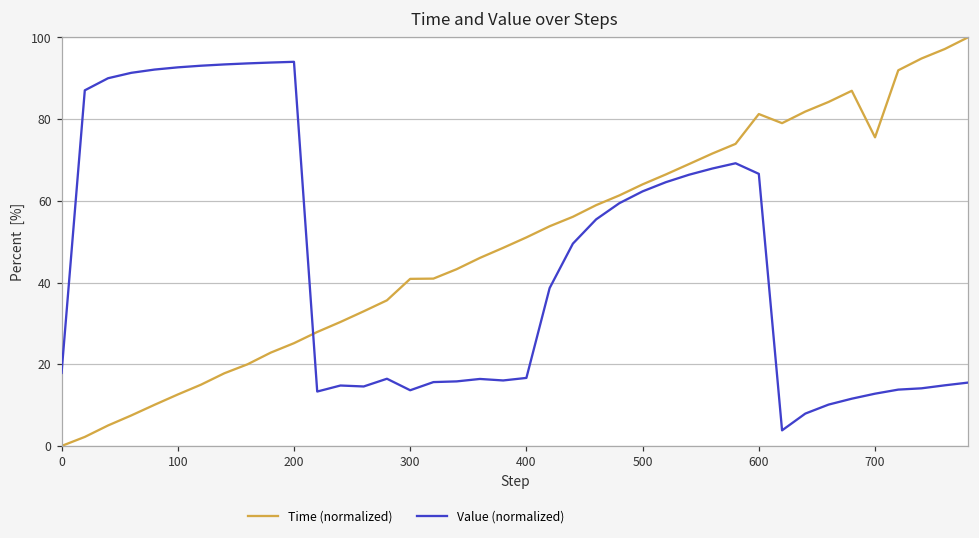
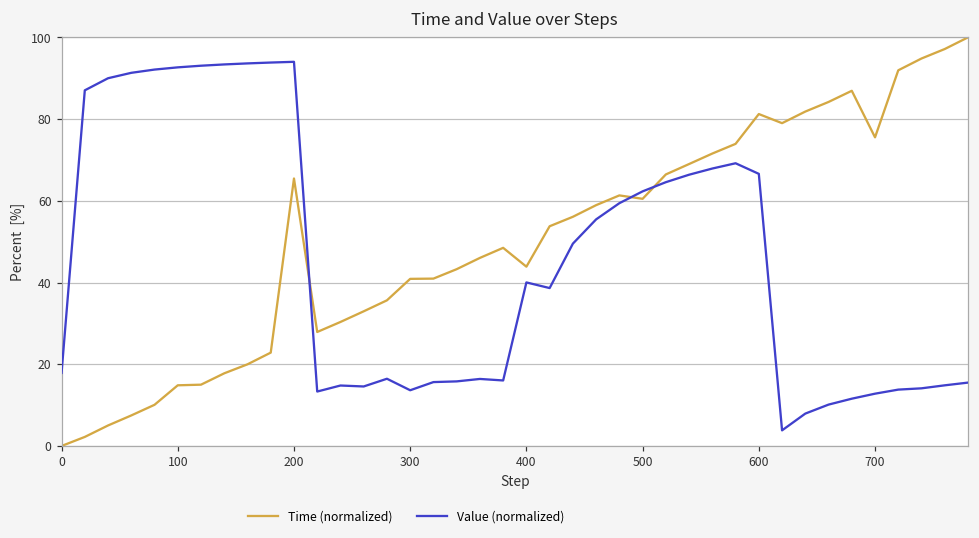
Time (normalized), 100: 13 -> 15
Time (normalized), 200: 25 -> 65
Time (normalized), 400: 51 -> 44
Value (normalized), 400: 17 -> 40
Time (normalized), 500: 64 -> 60
